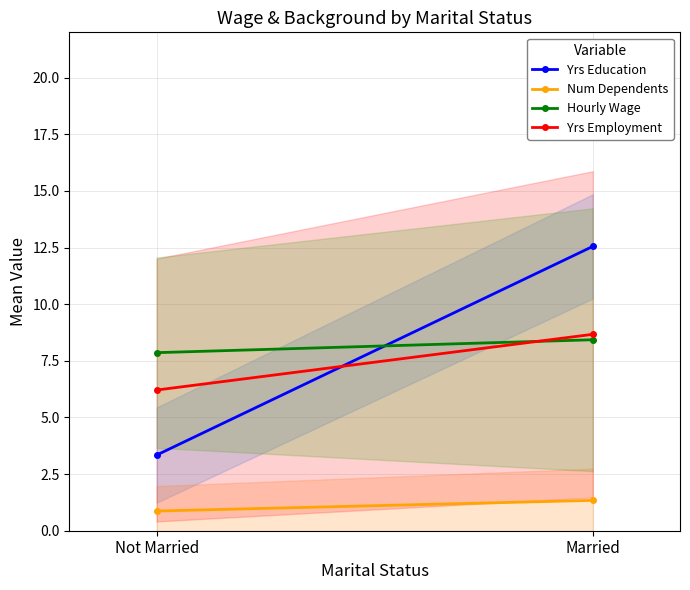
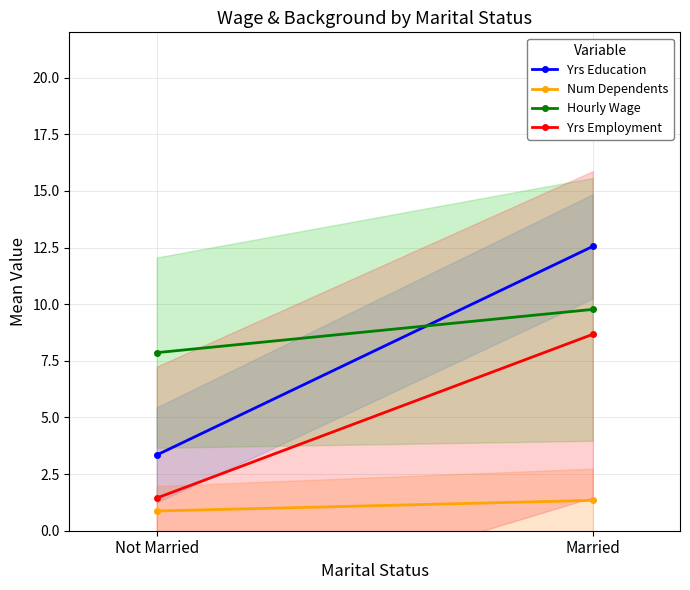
Yrs Employment, Not Married: 6.2 -> 1.4
Hourly Wage, Married: 8.4 -> 9.8
